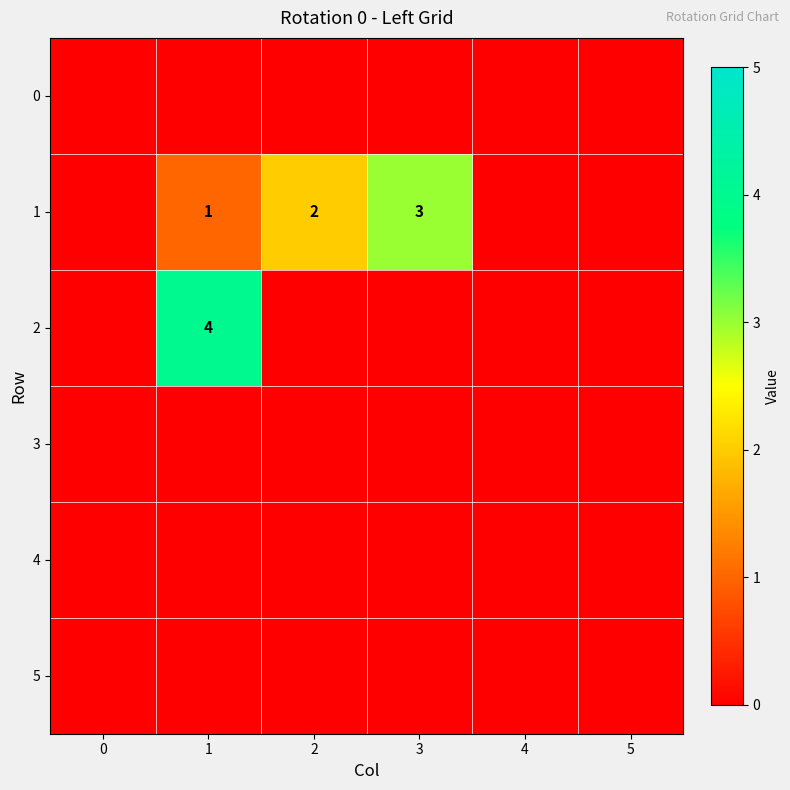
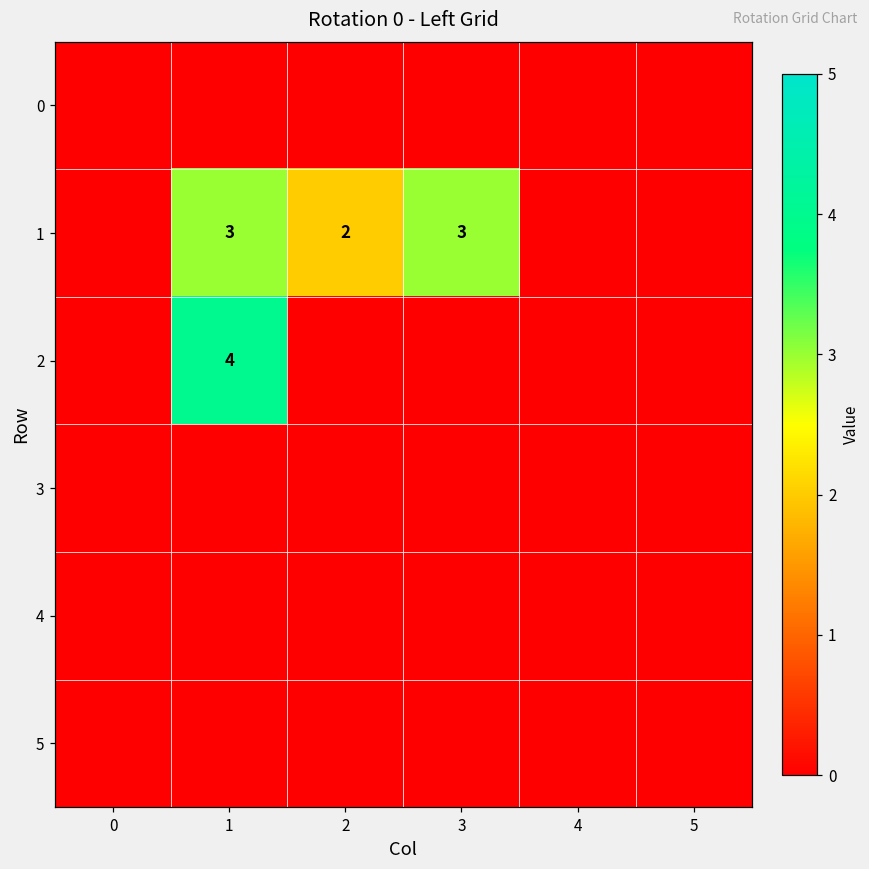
1, 1: 1 -> 3
